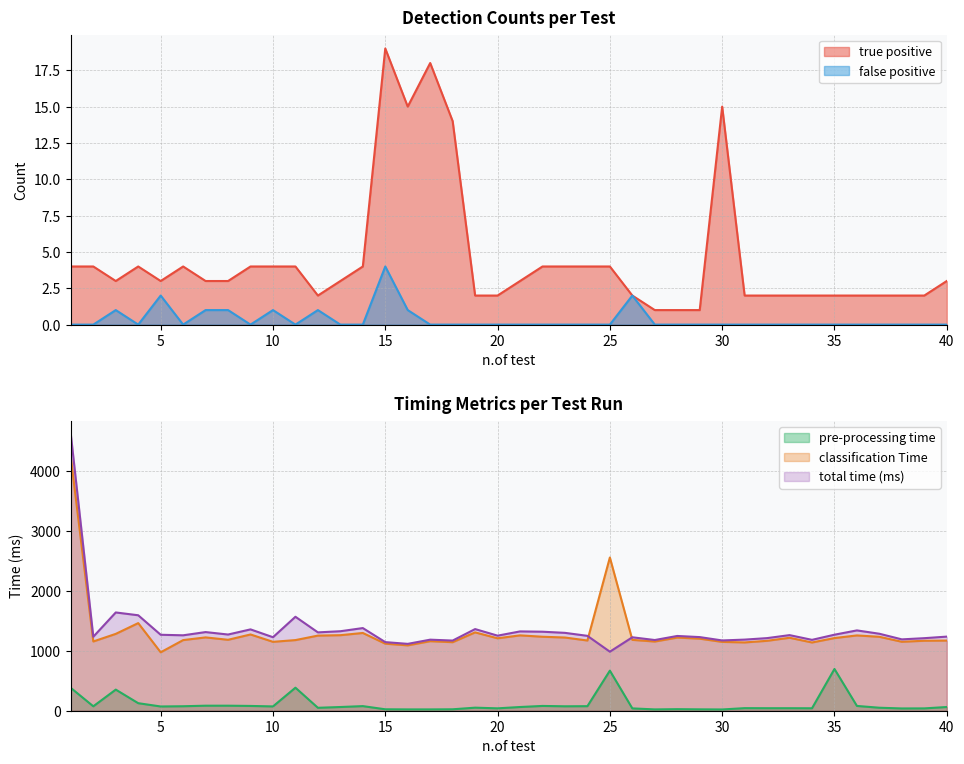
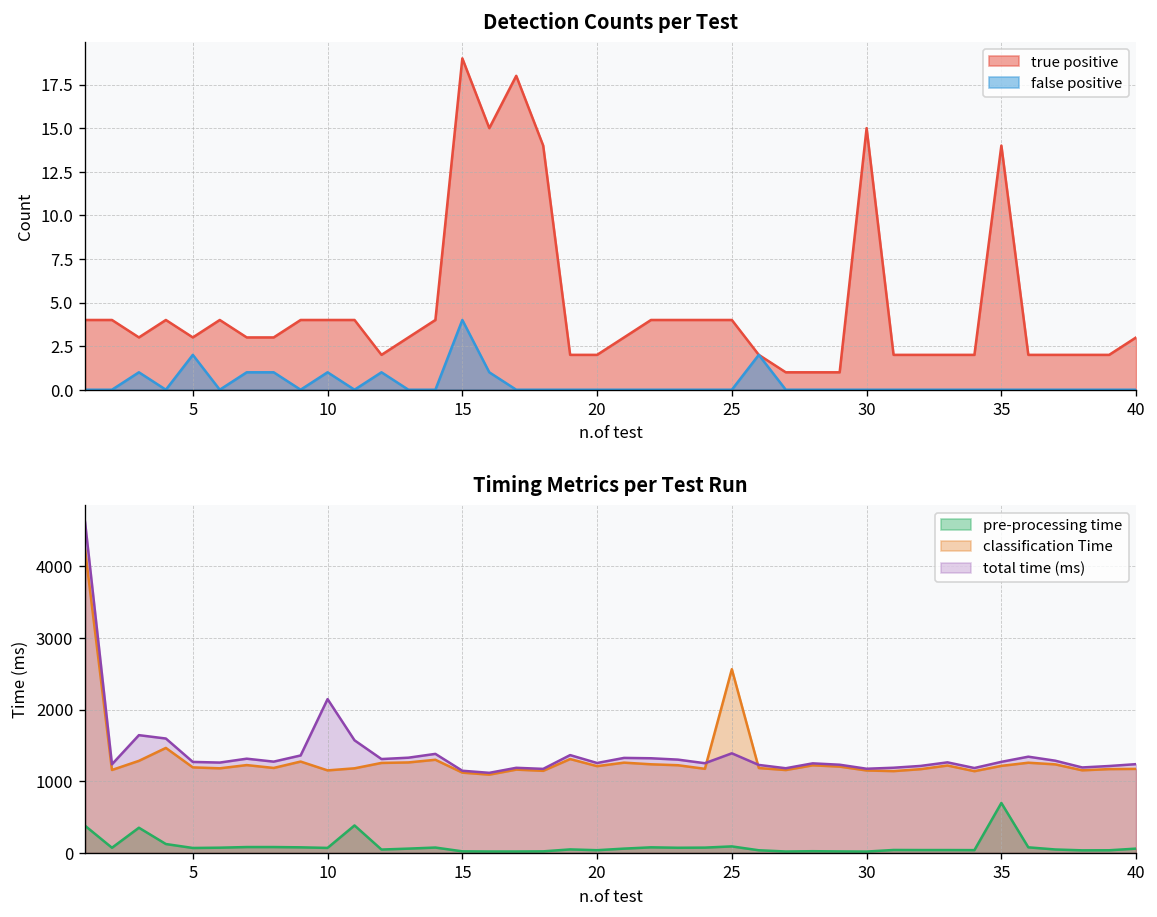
Detection Counts per Test, true positive, 35: 2 -> 14
Timing Metrics per Test Run, classification Time, 5: 1000 -> 1200
Timing Metrics per Test Run, total time (ms), 10: 1200 -> 2100
Timing Metrics per Test Run, pre-processing time, 25: 700 -> 100
Timing Metrics per Test Run, total time (ms), 25: 1000 -> 1400
